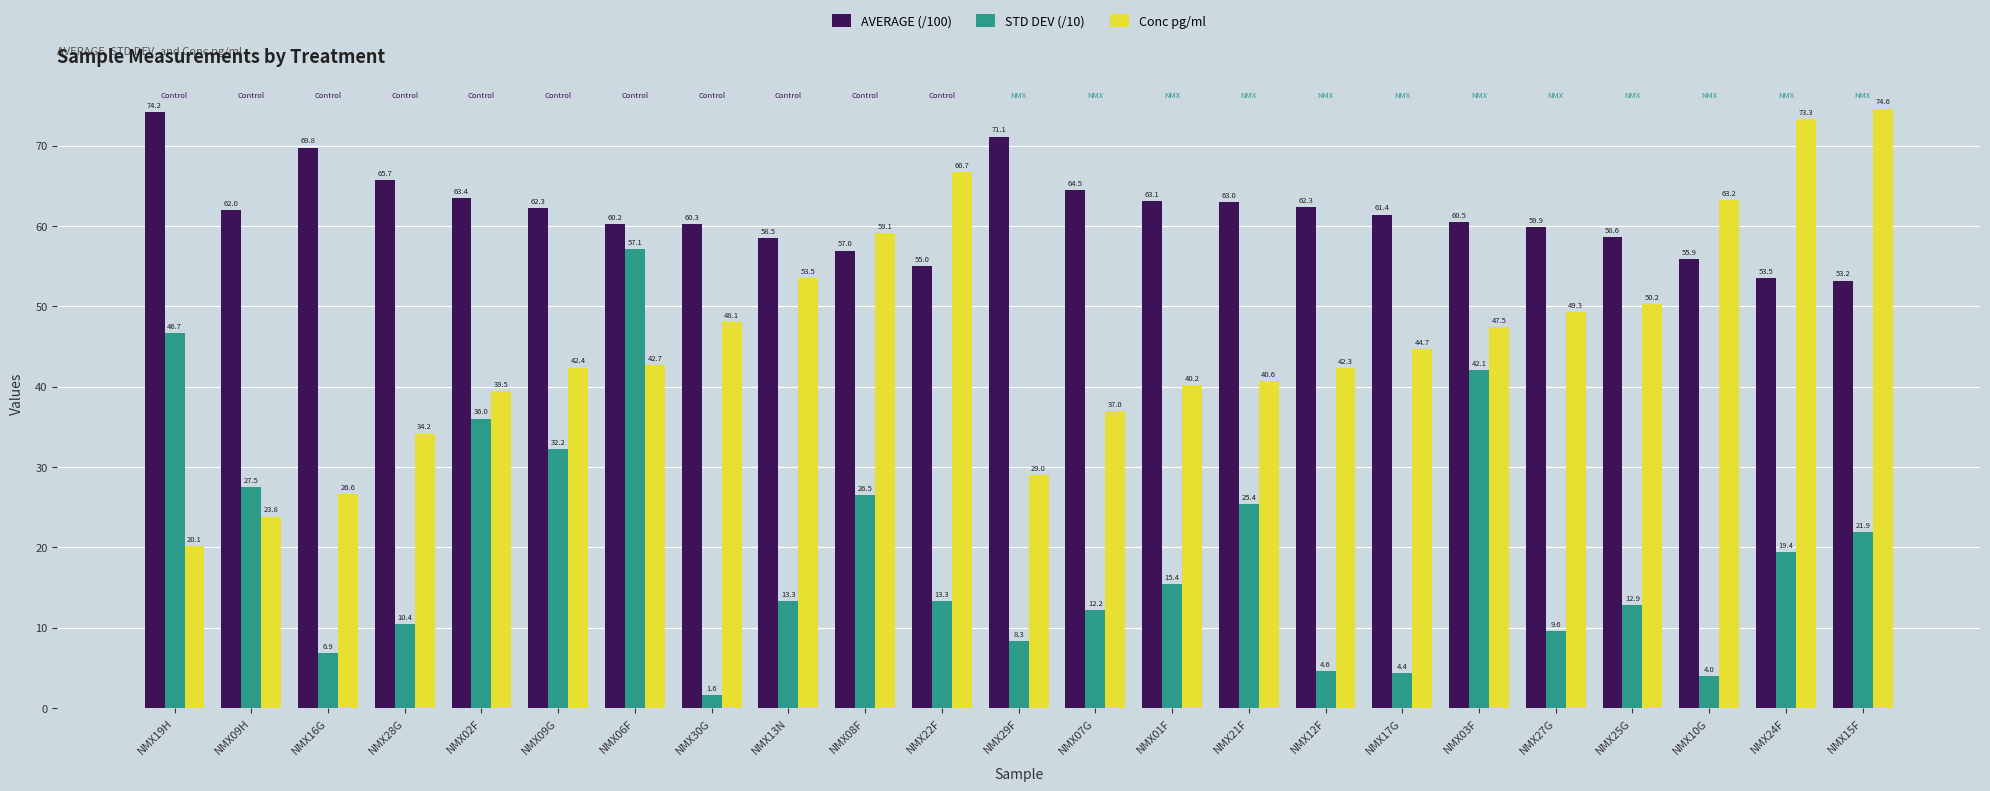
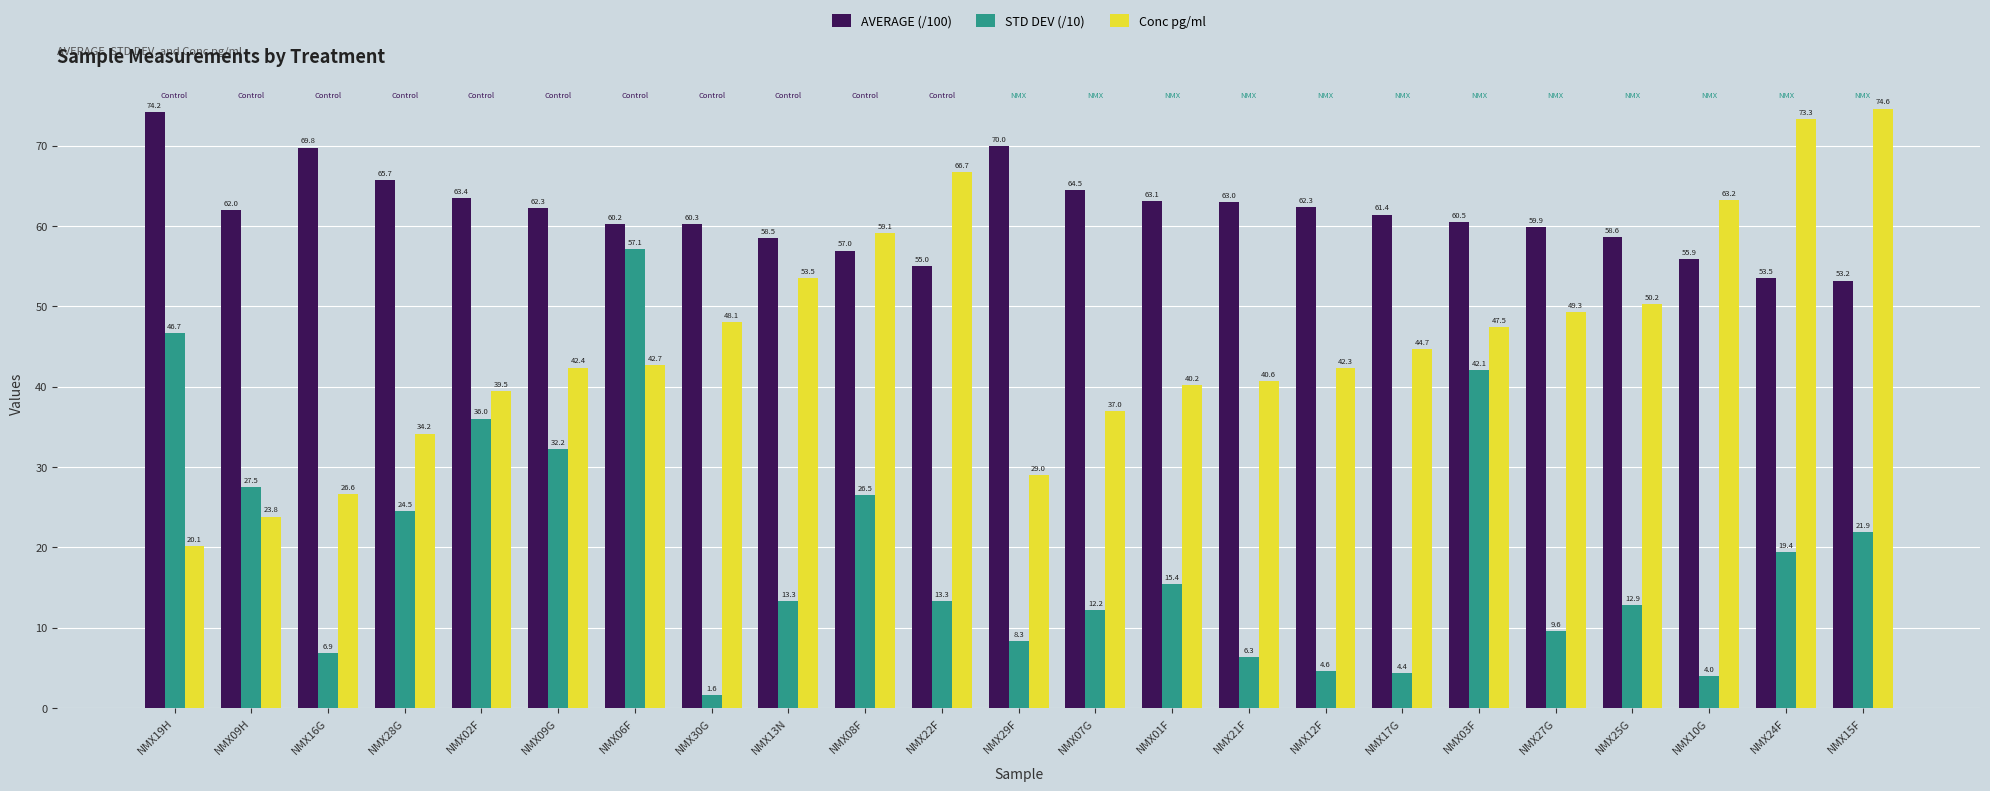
STD DEV (/10), NMX28G: 10.4 -> 24.5
AVERAGE (/100), NMX29F: 71.1 -> 70.0
STD DEV (/10), NMX21F: 25.4 -> 6.3
